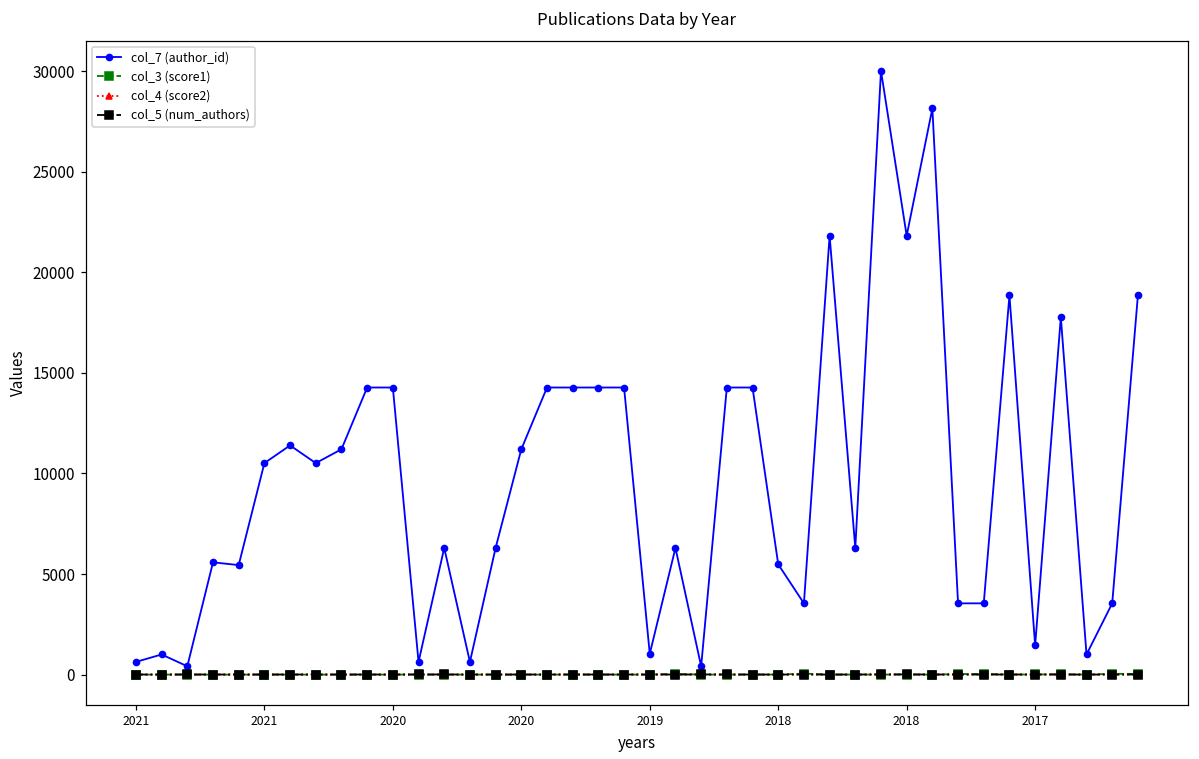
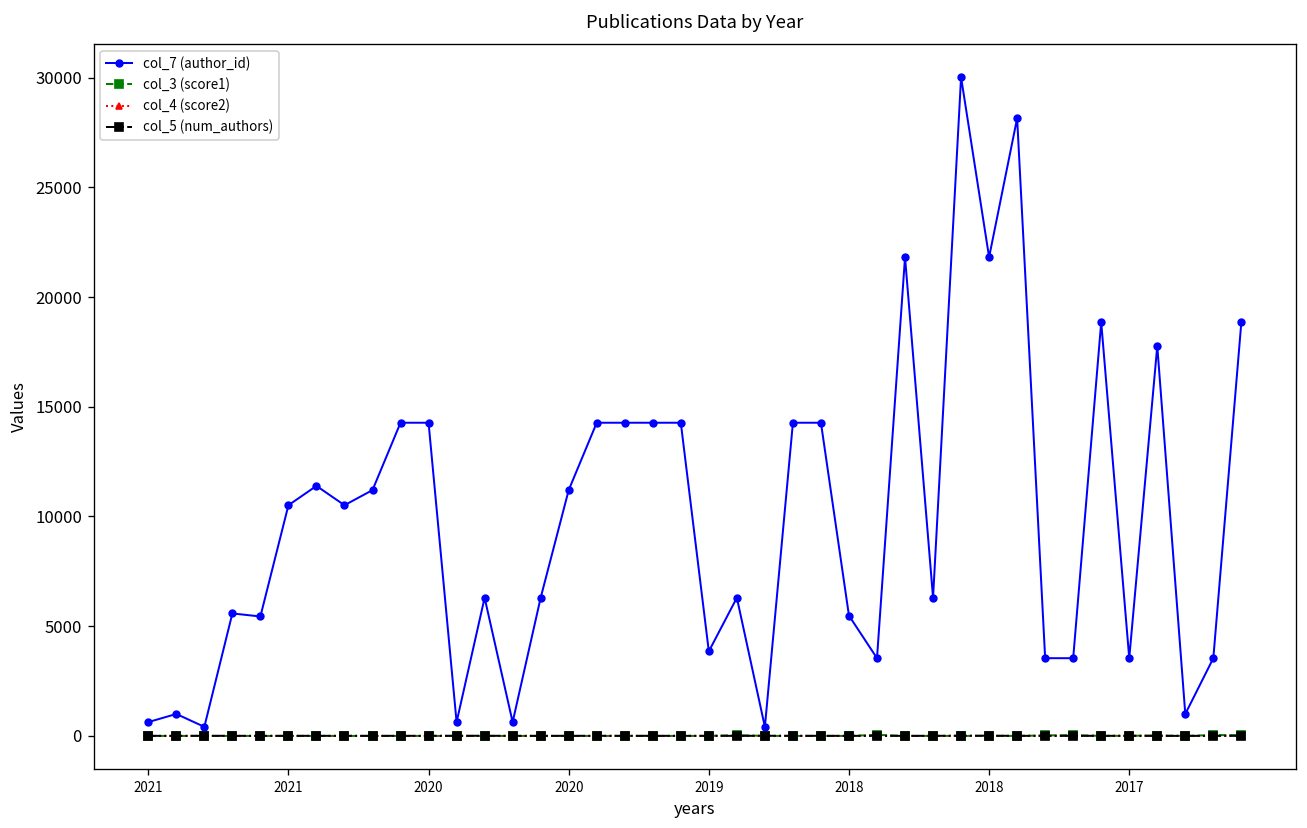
col_7 (author_id), 2019: 1000 -> 3900
col_7 (author_id), 2017: 1400 -> 3500
